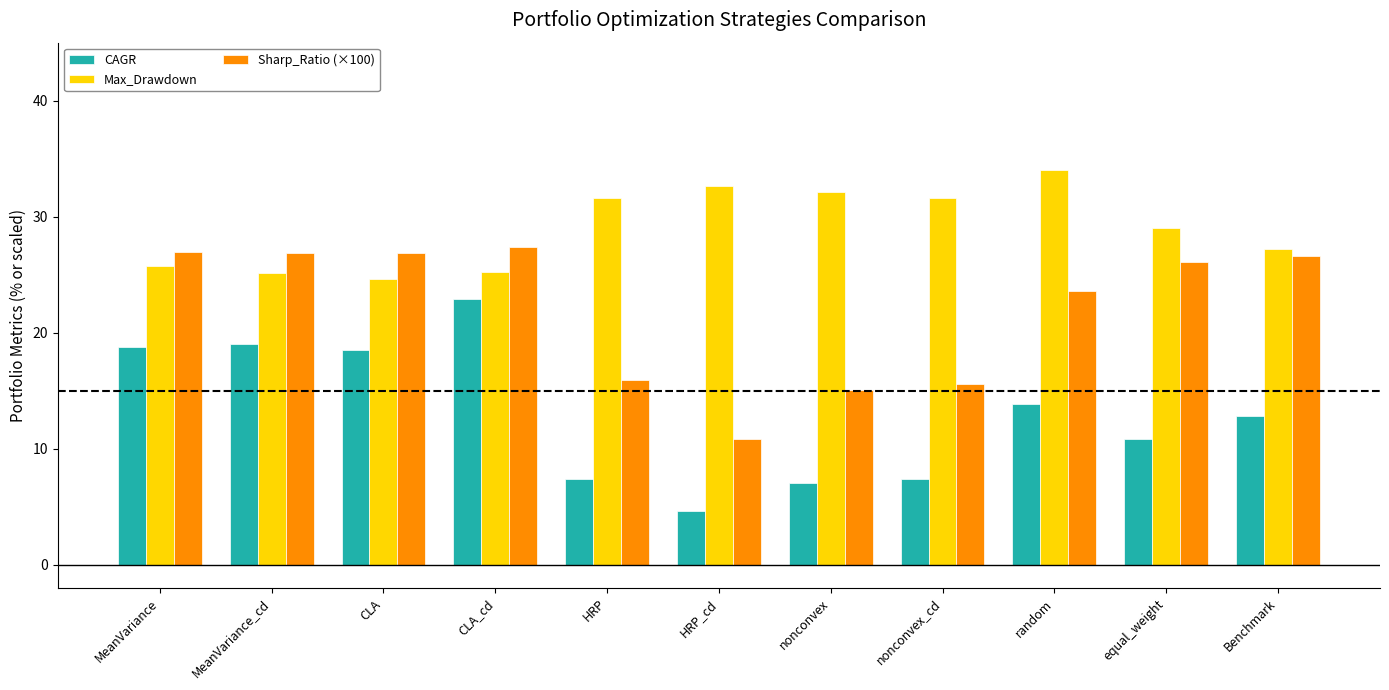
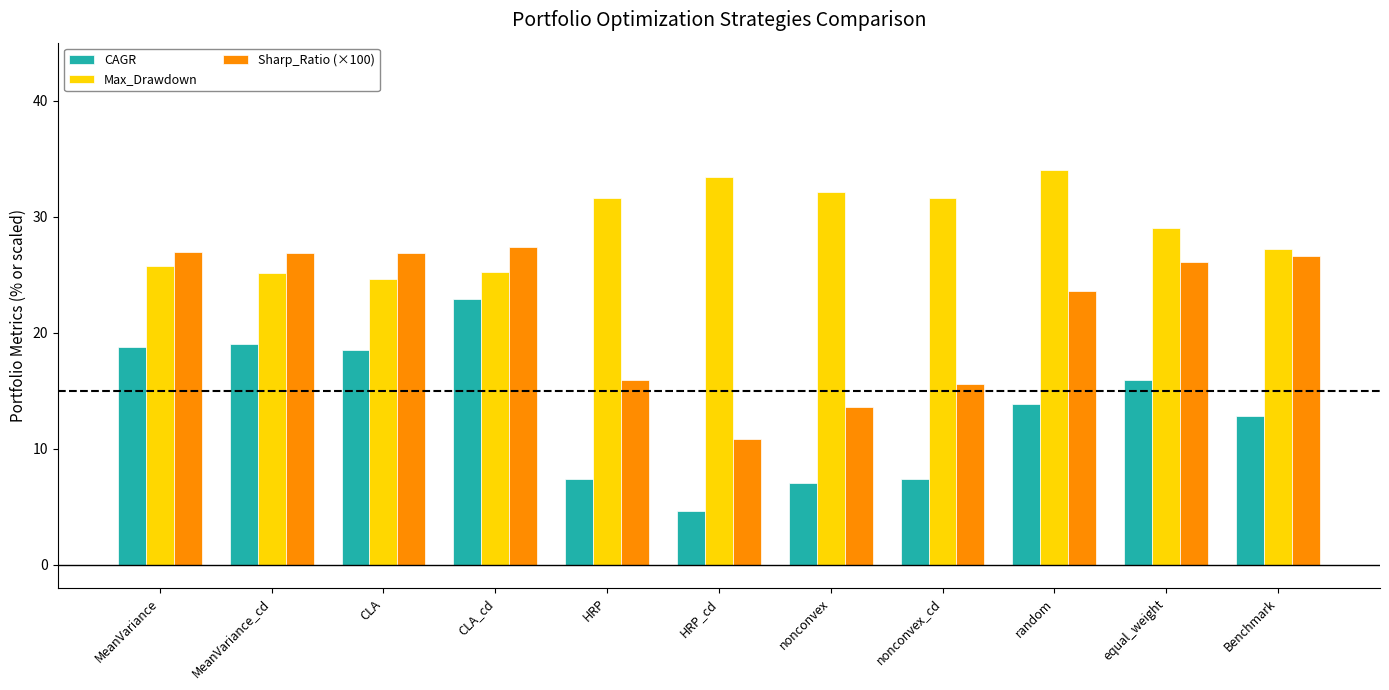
Max_Drawdown, HRP_cd: 32.6 -> 33.4
Sharp_Ratio (×100), nonconvex: 15.0 -> 13.6
CAGR, equal_weight: 10.8 -> 16.0
